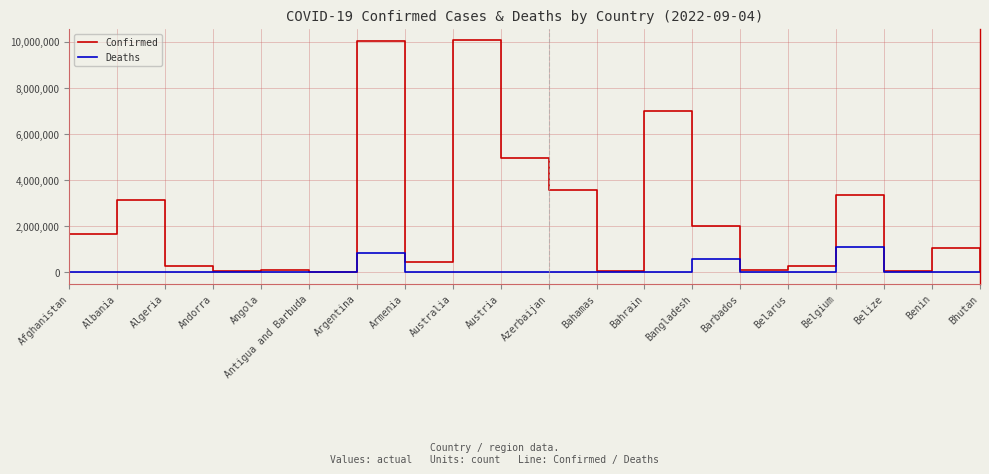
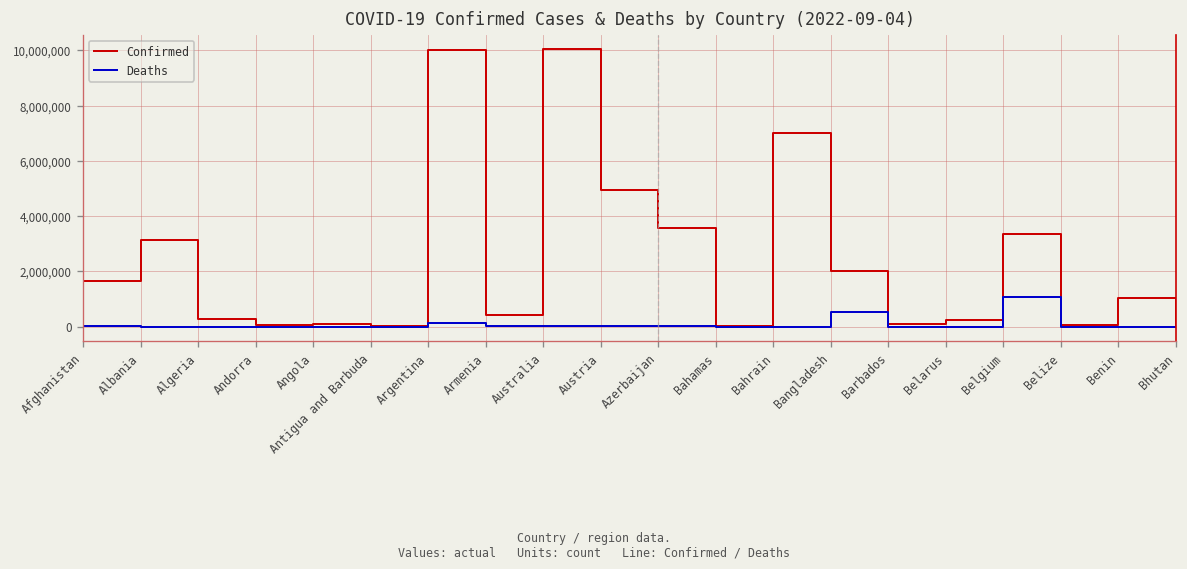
Deaths, Argentina: 800,000 -> 100,000
